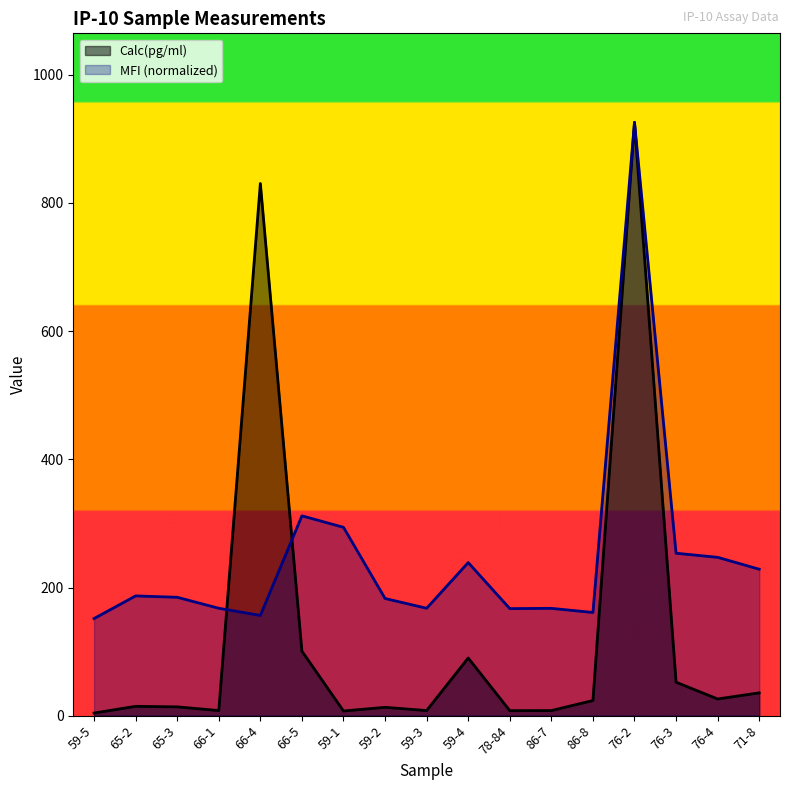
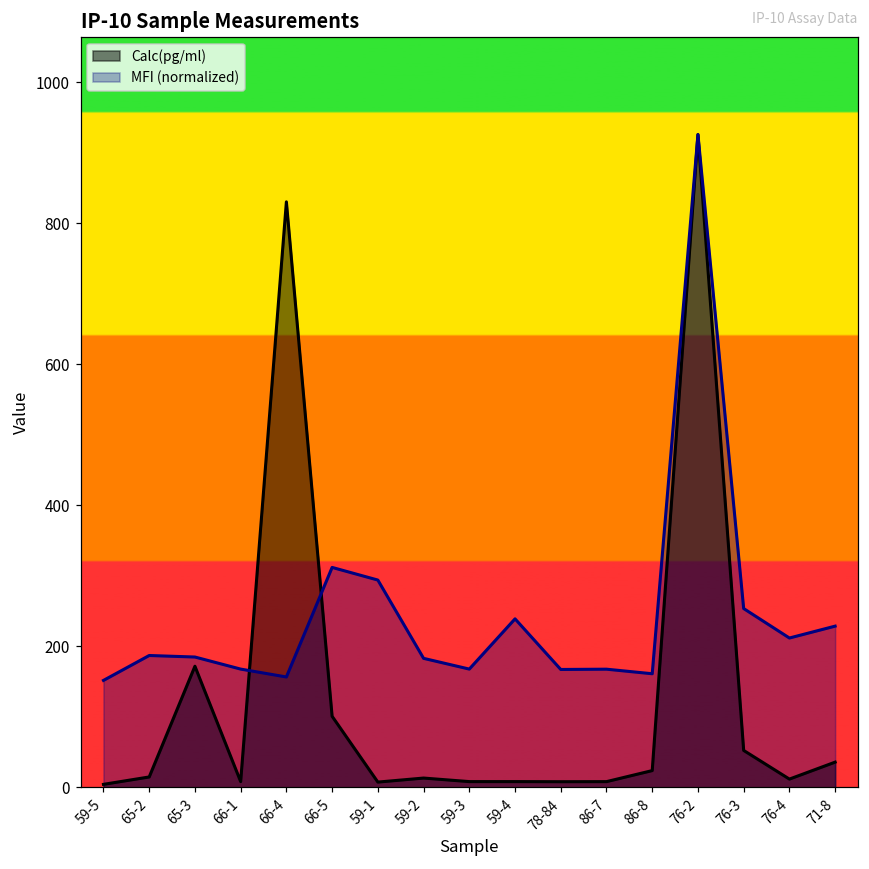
Calc(pg/ml), 65-3: 10 -> 170
Calc(pg/ml), 59-4: 90 -> 10
Calc(pg/ml), 76-4: 30 -> 10
MFI (normalized), 76-4: 250 -> 210
